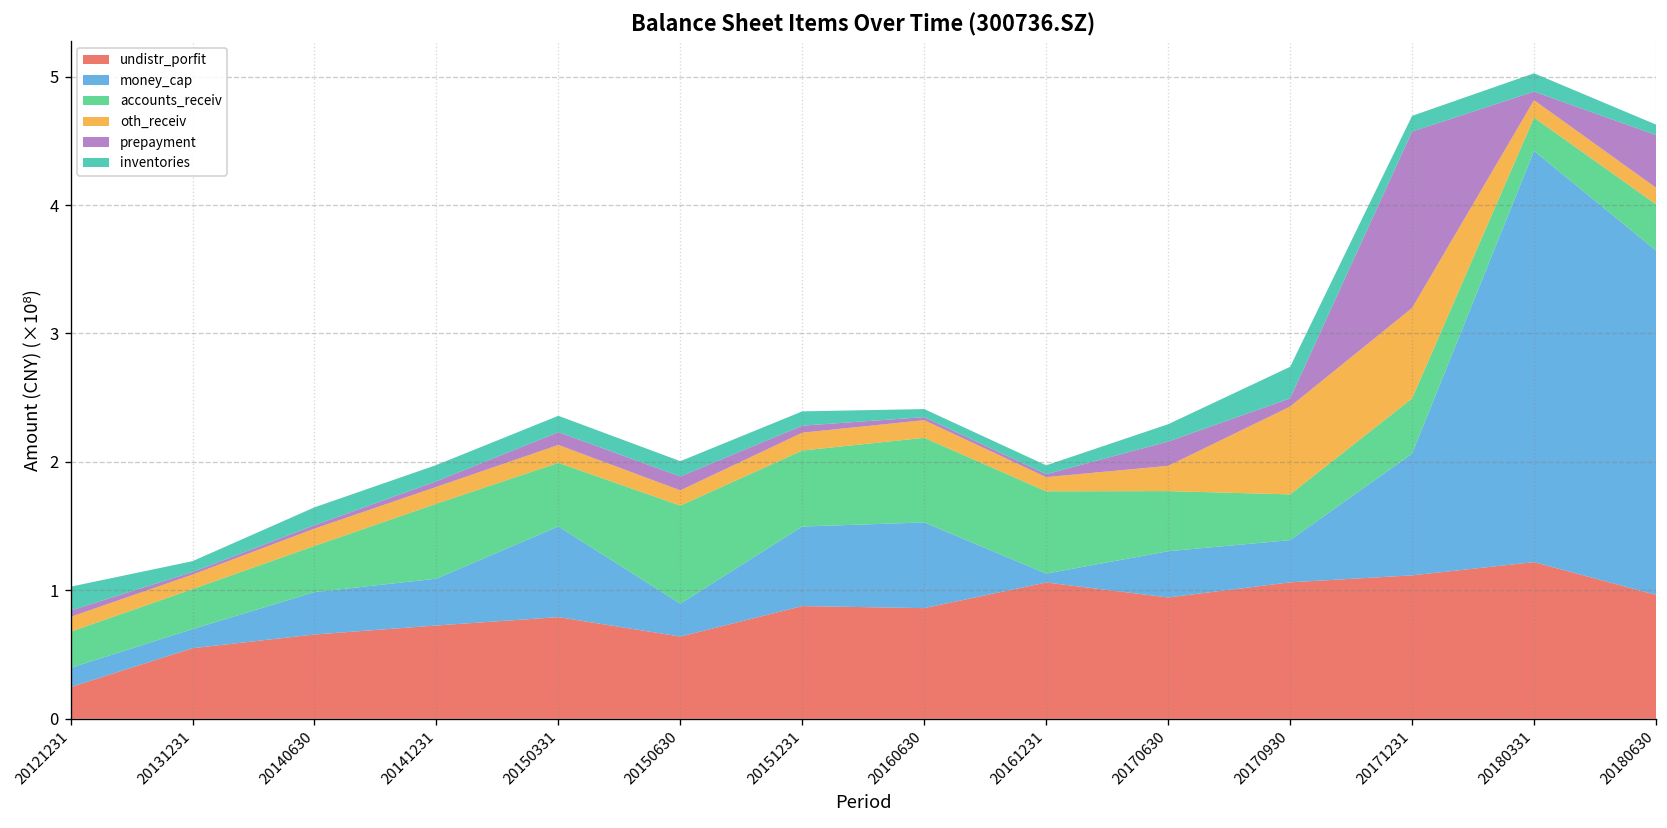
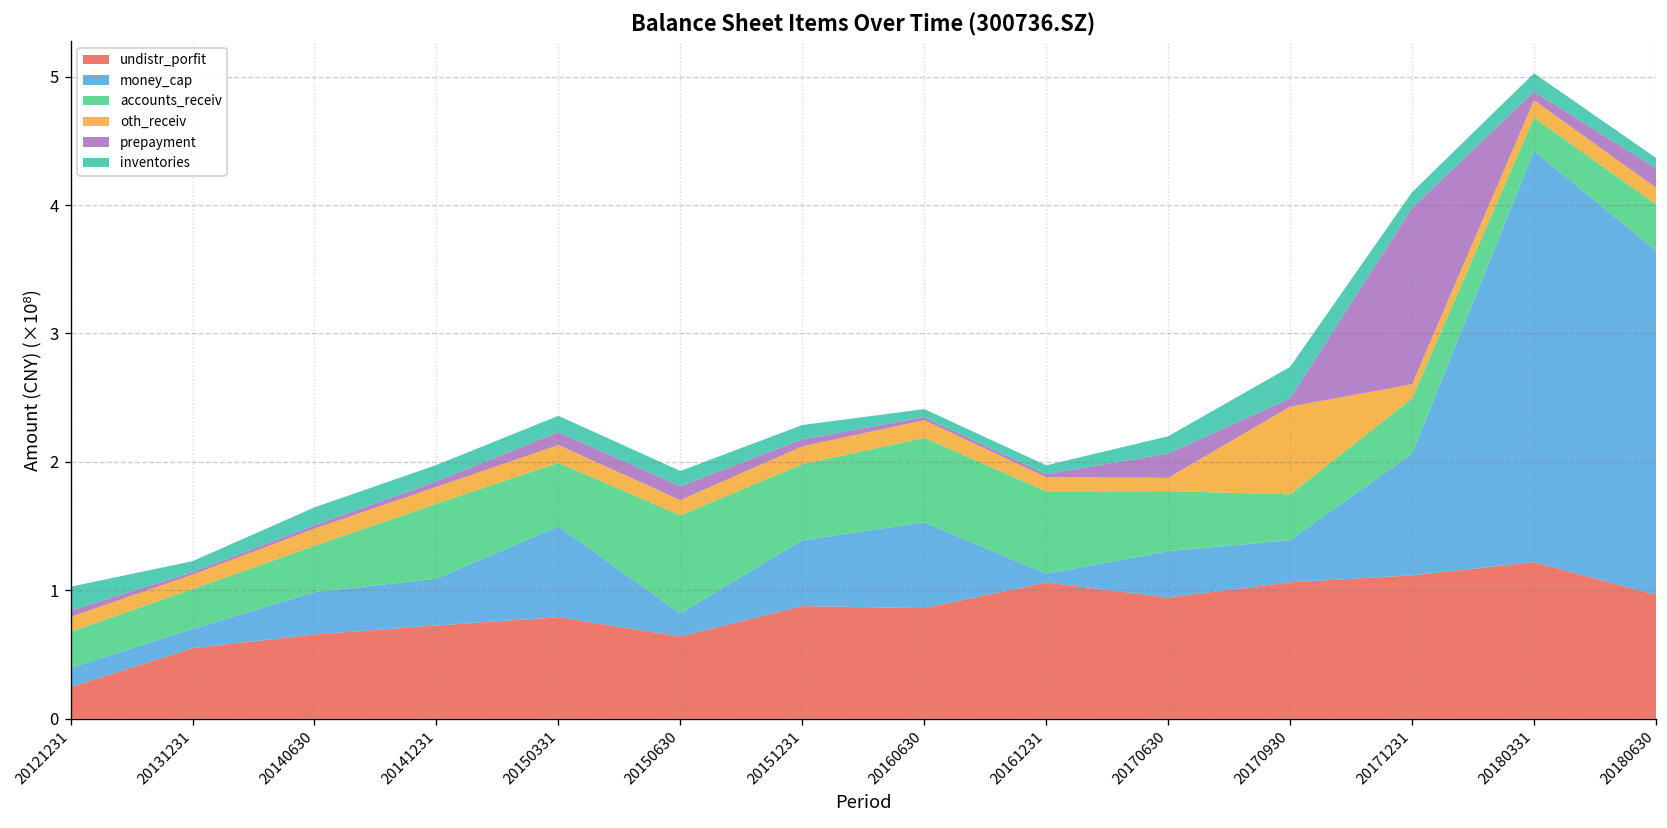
money_cap, 20150630: 0.26 -> 0.18
money_cap, 20151231: 0.62 -> 0.51
oth_receiv, 20170630: 0.20 -> 0.10
oth_receiv, 20171231: 0.70 -> 0.11
prepayment, 20180630: 0.41 -> 0.15
